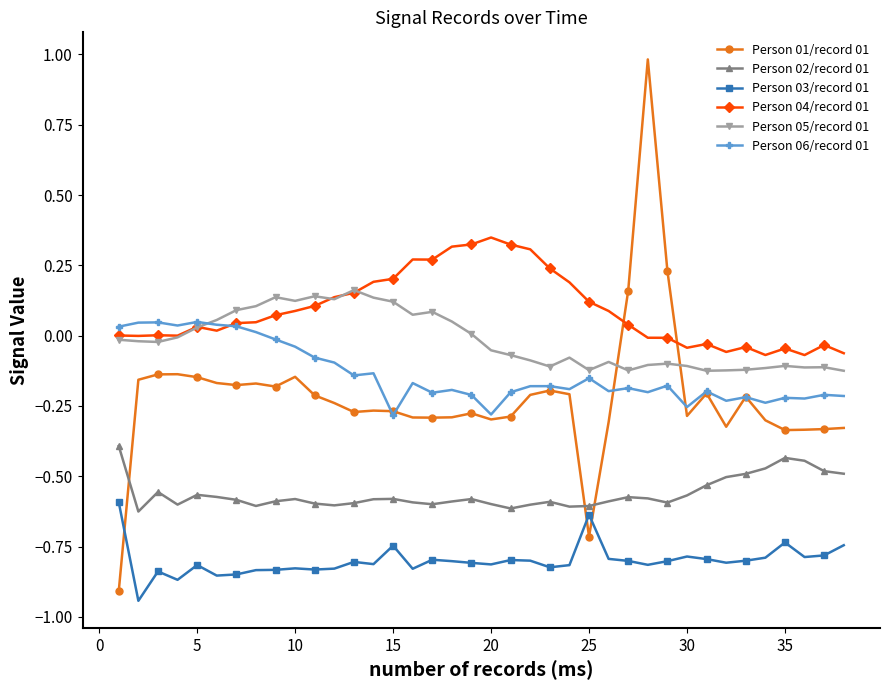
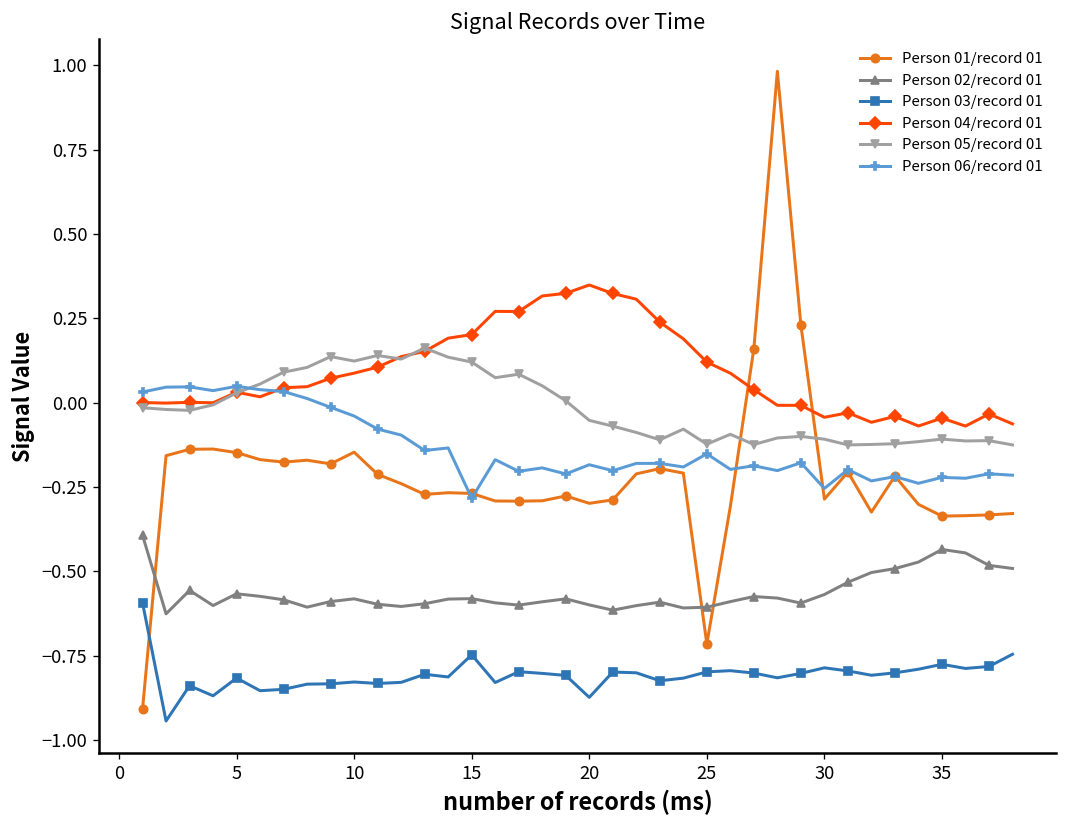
Person 03/record 01, 20: -0.81 -> -0.87
Person 06/record 01, 20: -0.28 -> -0.18
Person 03/record 01, 25: -0.64 -> -0.80
Person 03/record 01, 35: -0.74 -> -0.78
